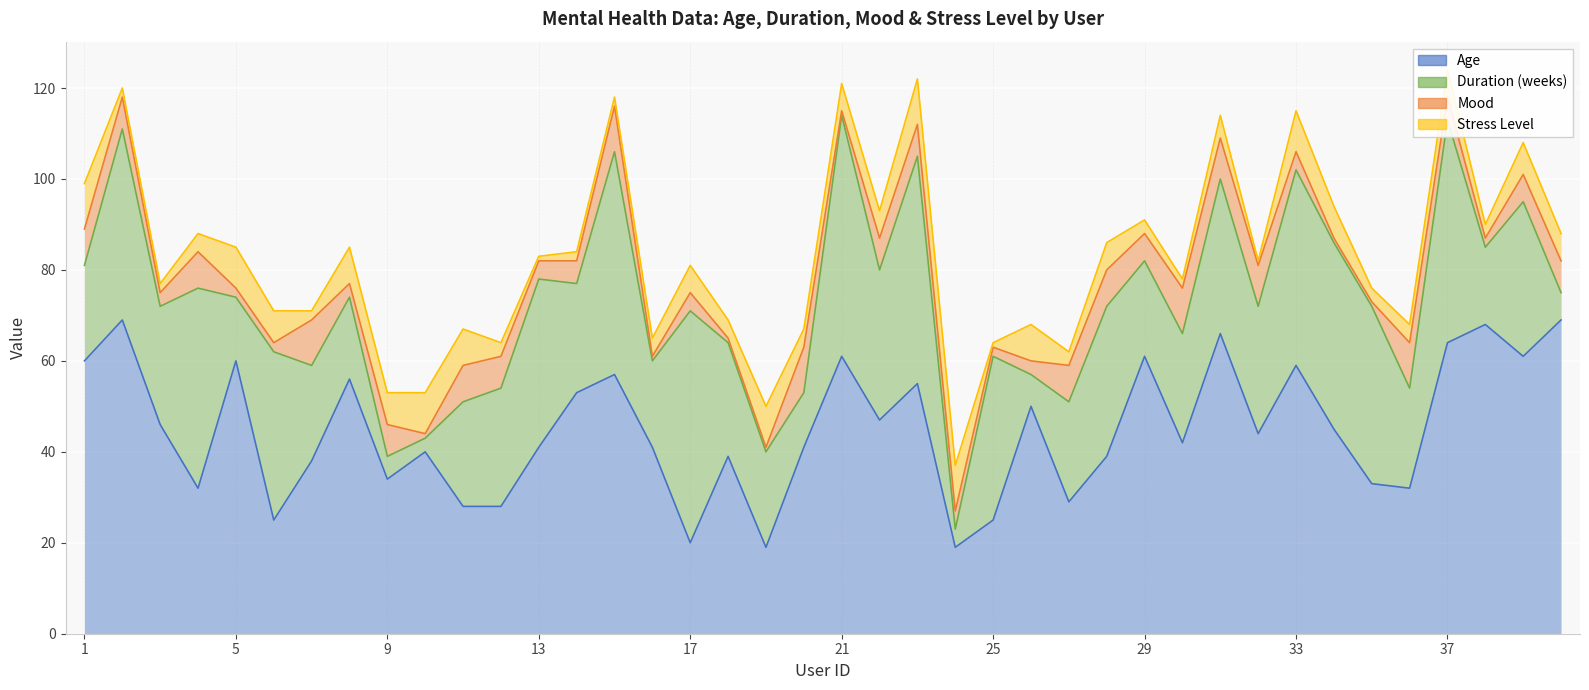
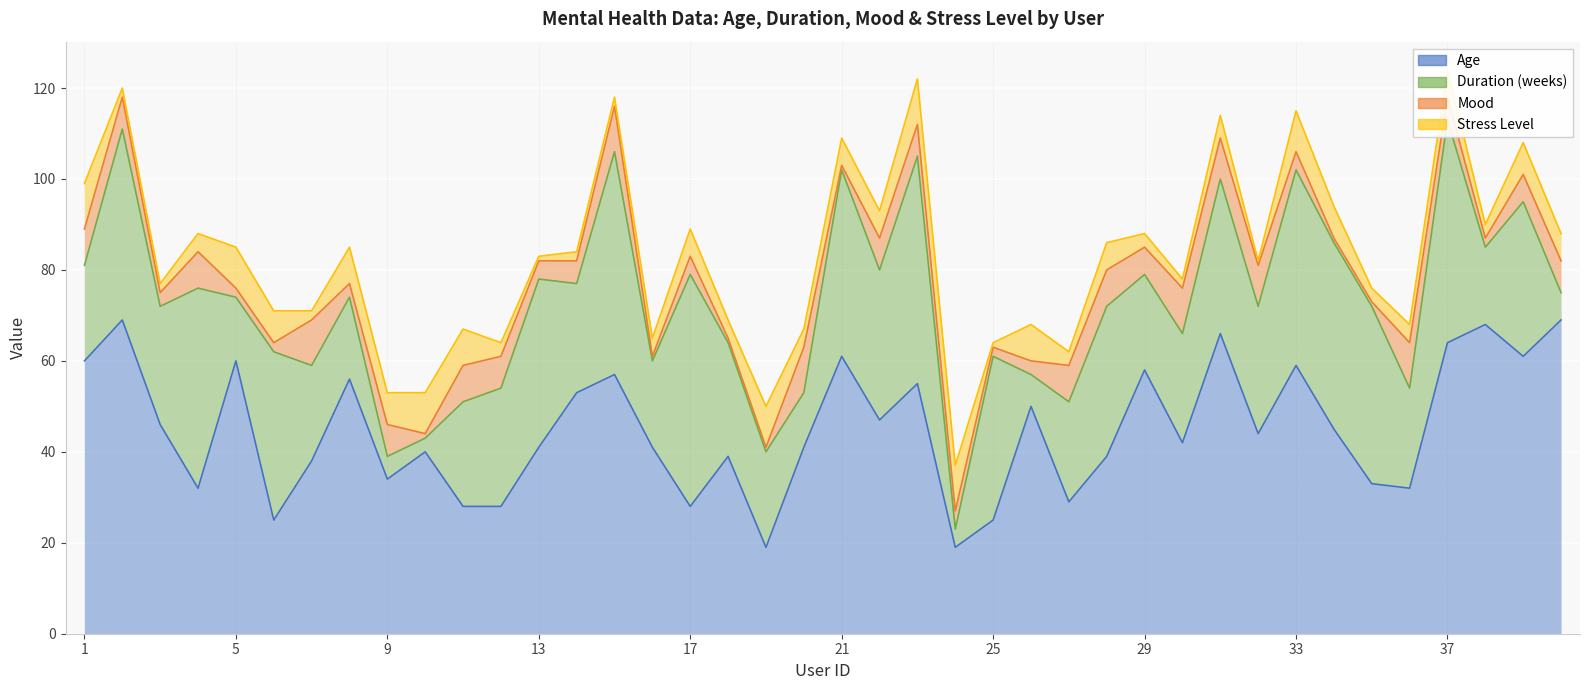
Age, 17: 20 -> 28
Duration (weeks), 21: 53 -> 41
Age, 29: 61 -> 58
